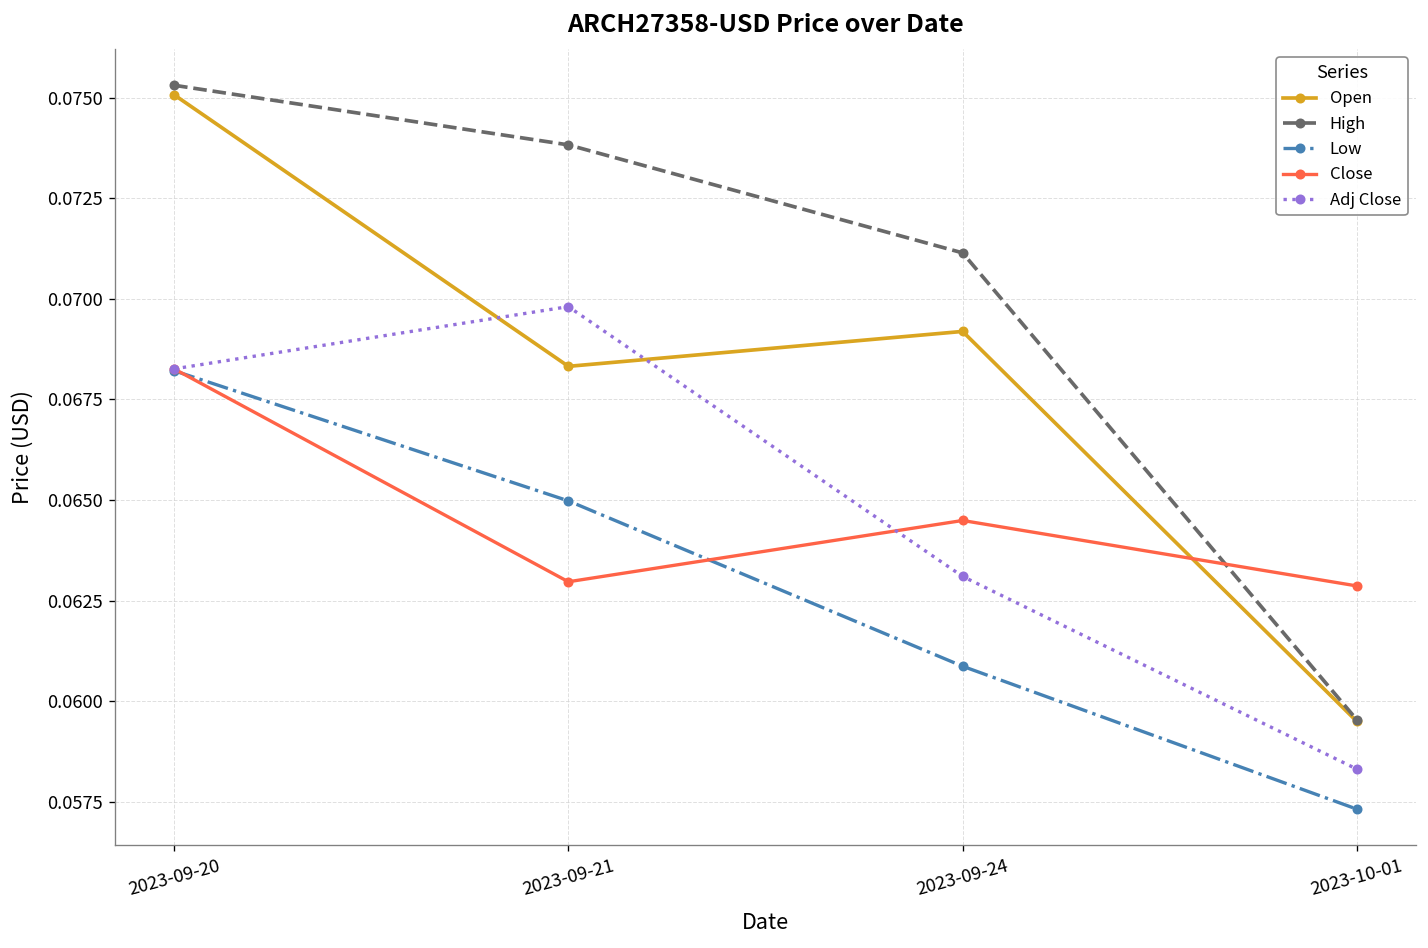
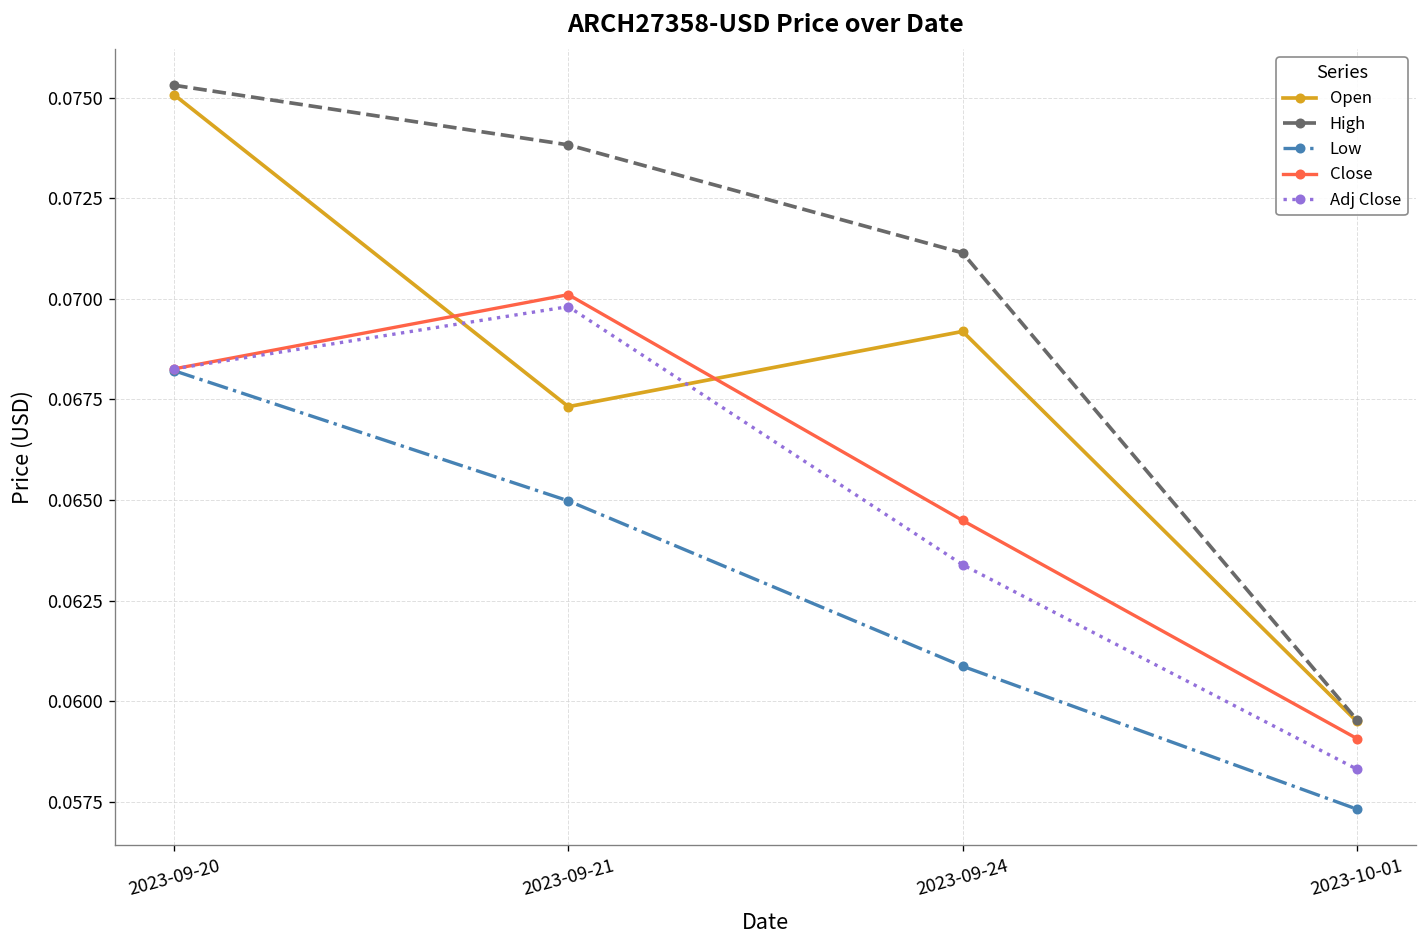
Open, 2023-09-21: 0.0683 -> 0.0673
Close, 2023-09-21: 0.0630 -> 0.0701
Adj Close, 2023-09-24: 0.0631 -> 0.0634
Close, 2023-10-01: 0.0629 -> 0.0591
